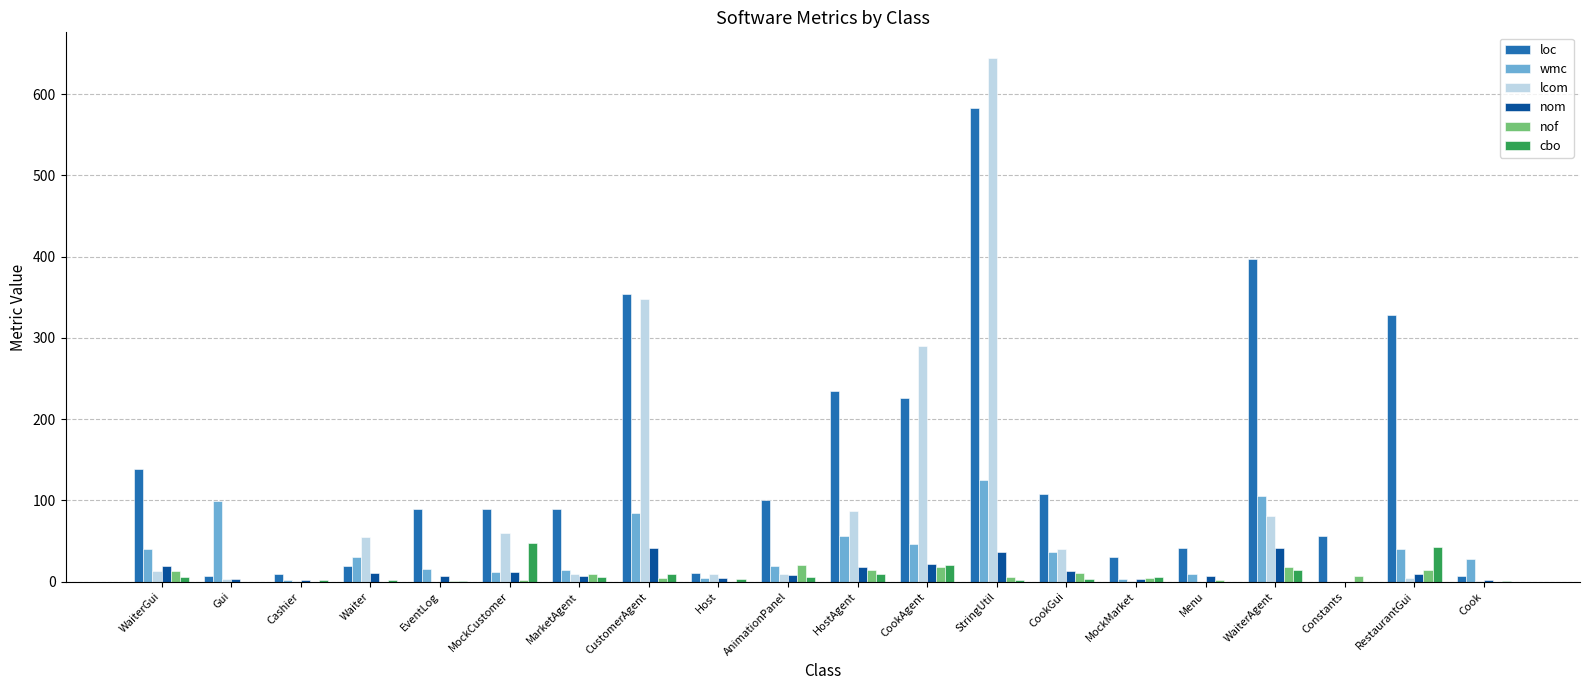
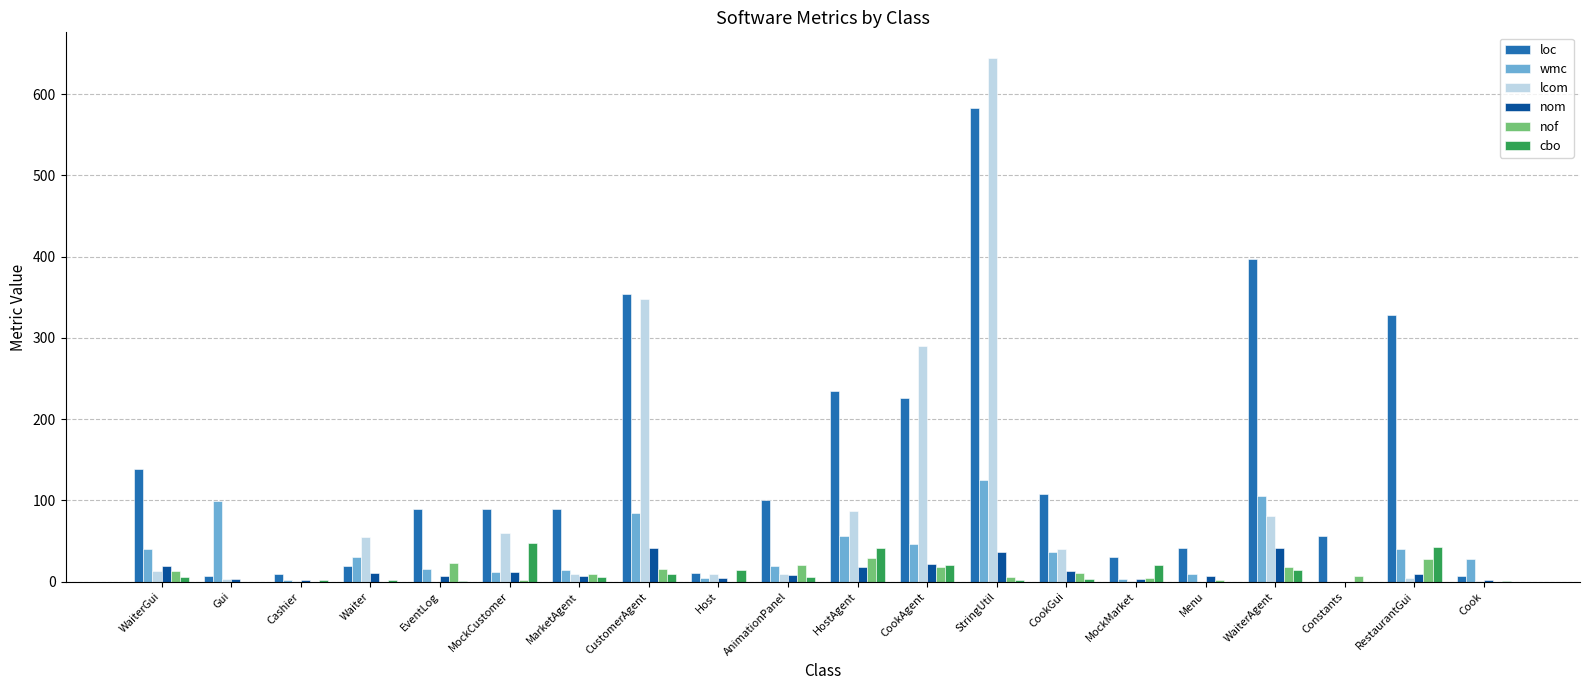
nof, EventLog: 0 -> 20
nof, CustomerAgent: 10 -> 20
cbo, Host: 0 -> 20
nof, HostAgent: 10 -> 30
cbo, HostAgent: 10 -> 40
cbo, MockMarket: 10 -> 20
nof, RestaurantGui: 10 -> 30
